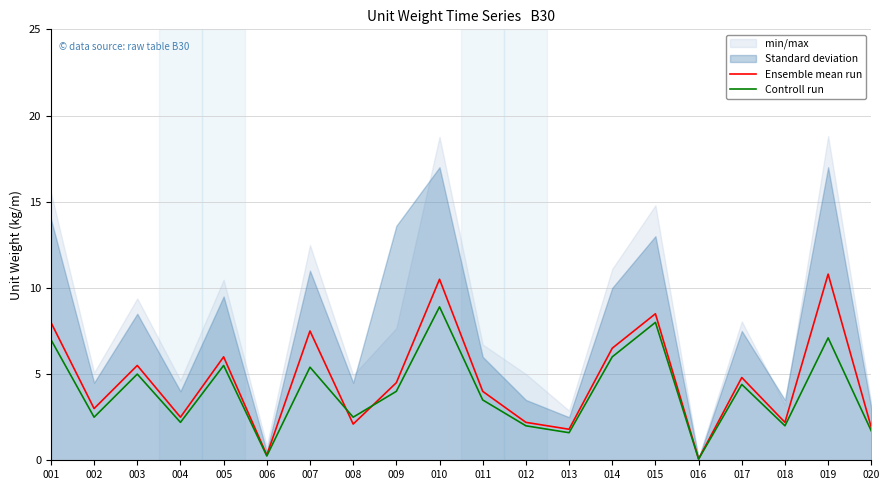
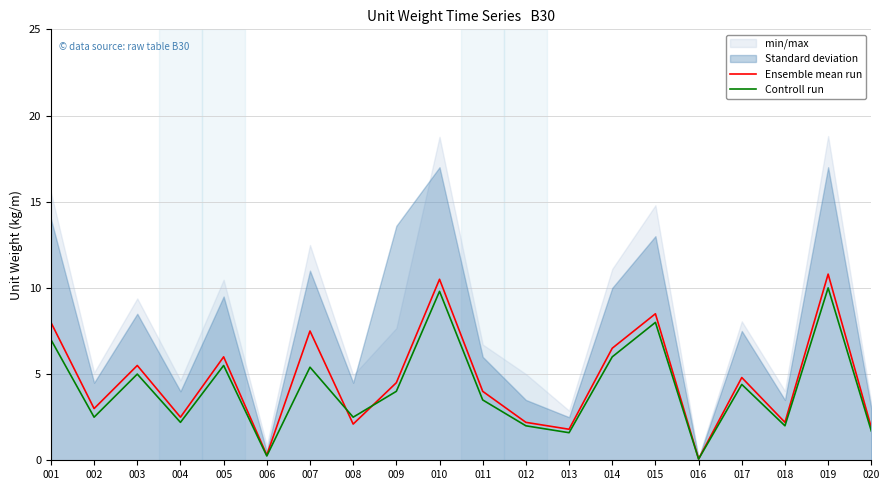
Controll run, 010: 8.9 -> 9.8
min/max, 018: 3.2 -> 4.0
Controll run, 019: 7.1 -> 10.0
